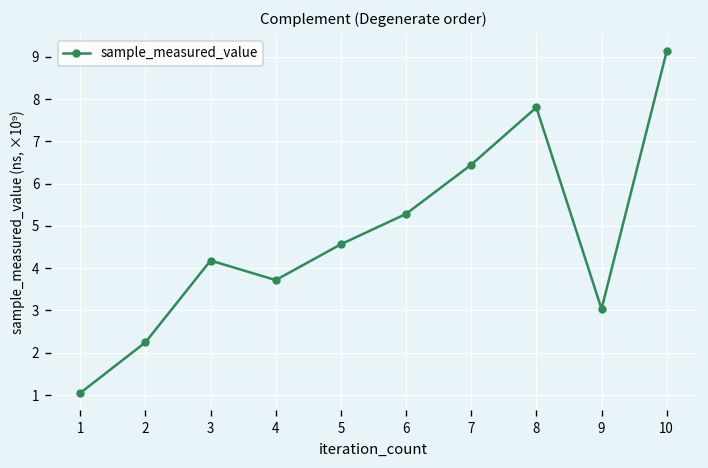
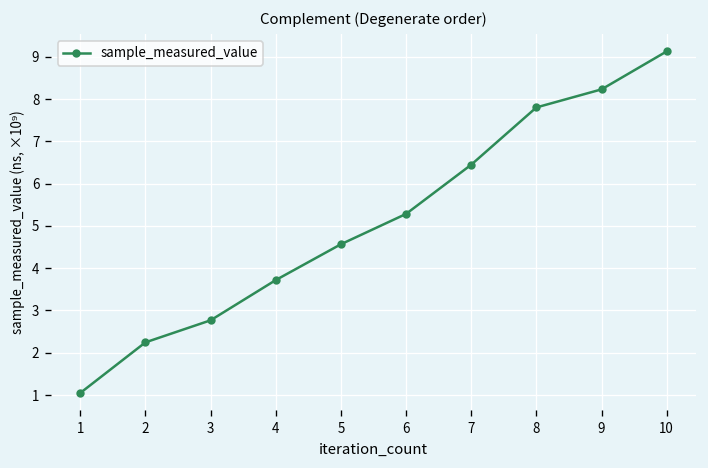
3: 4.2 -> 2.8
9: 3.0 -> 8.2
